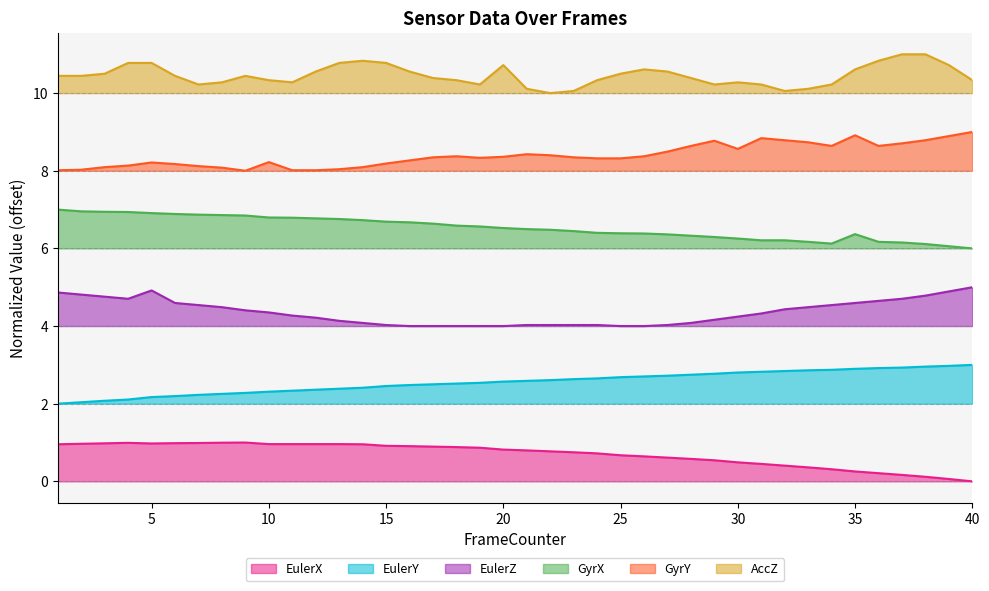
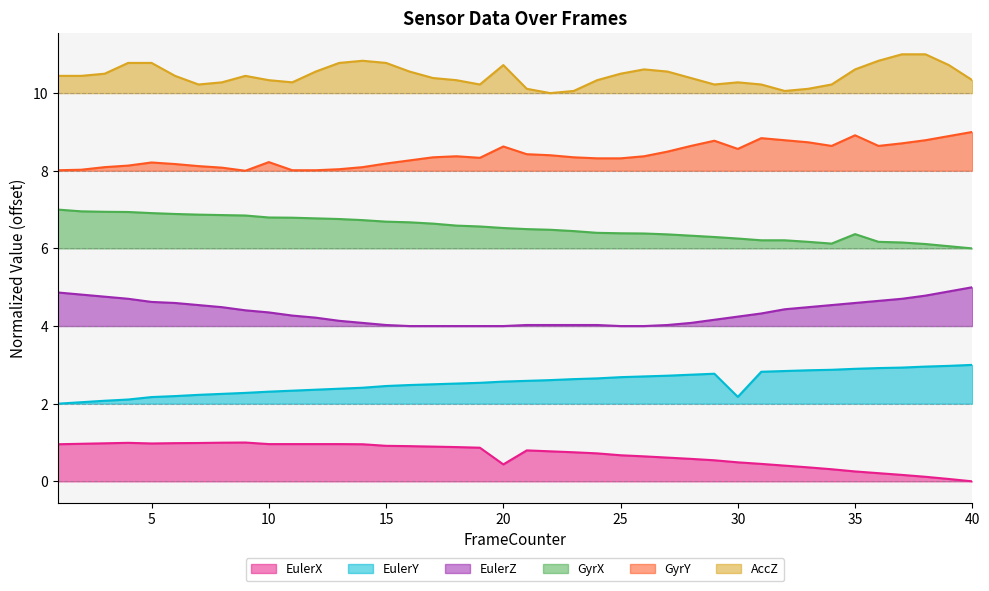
EulerZ, 5: 4.9 -> 4.6
EulerX, 20: 0.8 -> 0.4
GyrY, 20: 8.4 -> 8.6
EulerY, 30: 2.8 -> 2.2
